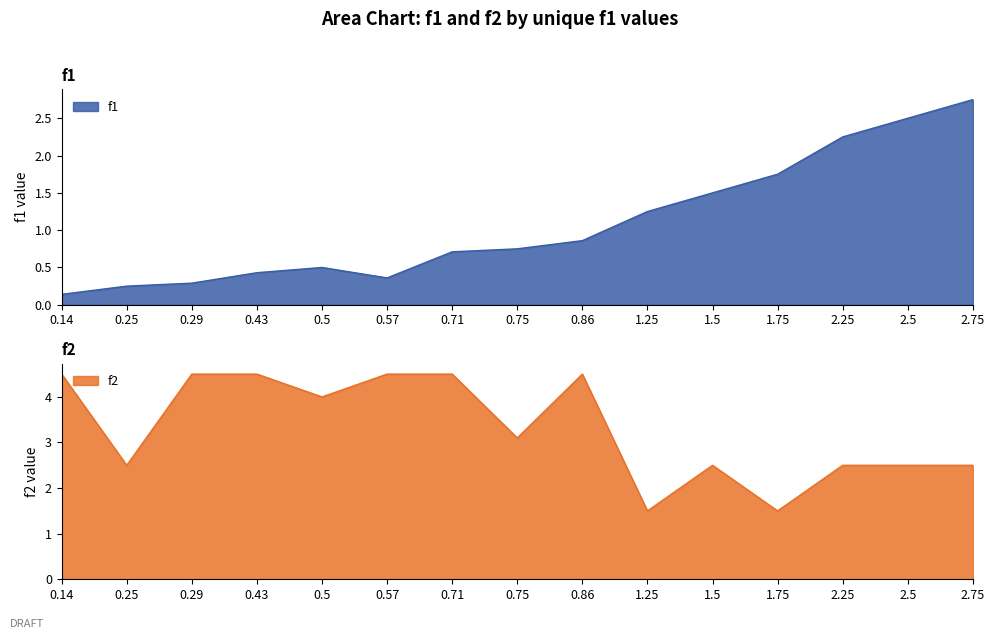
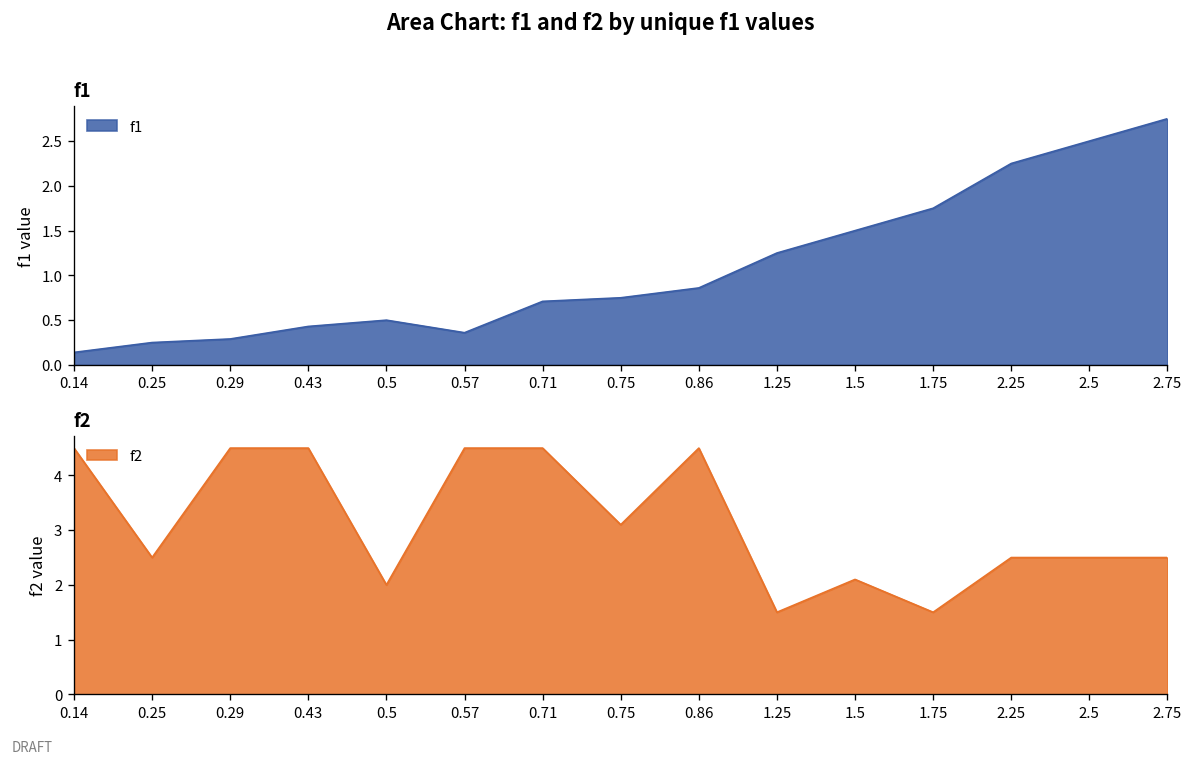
f2, 0.5: 4 -> 2
f2, 1.5: 2.5 -> 2.1
